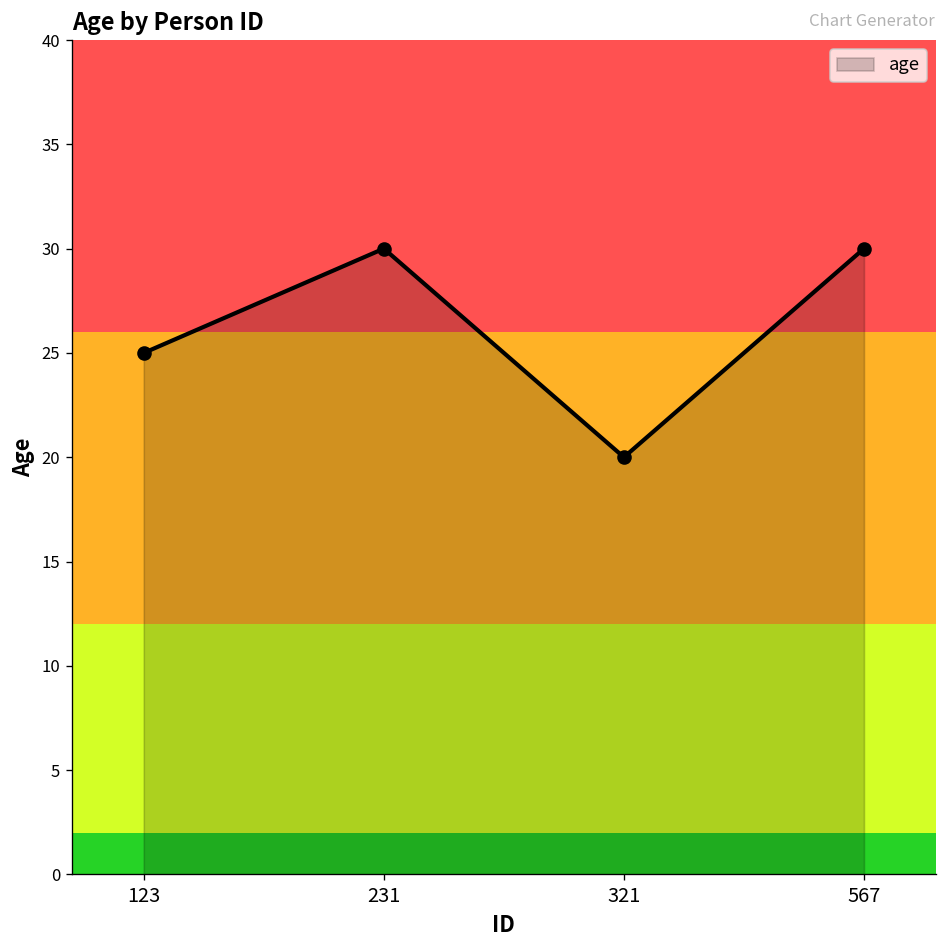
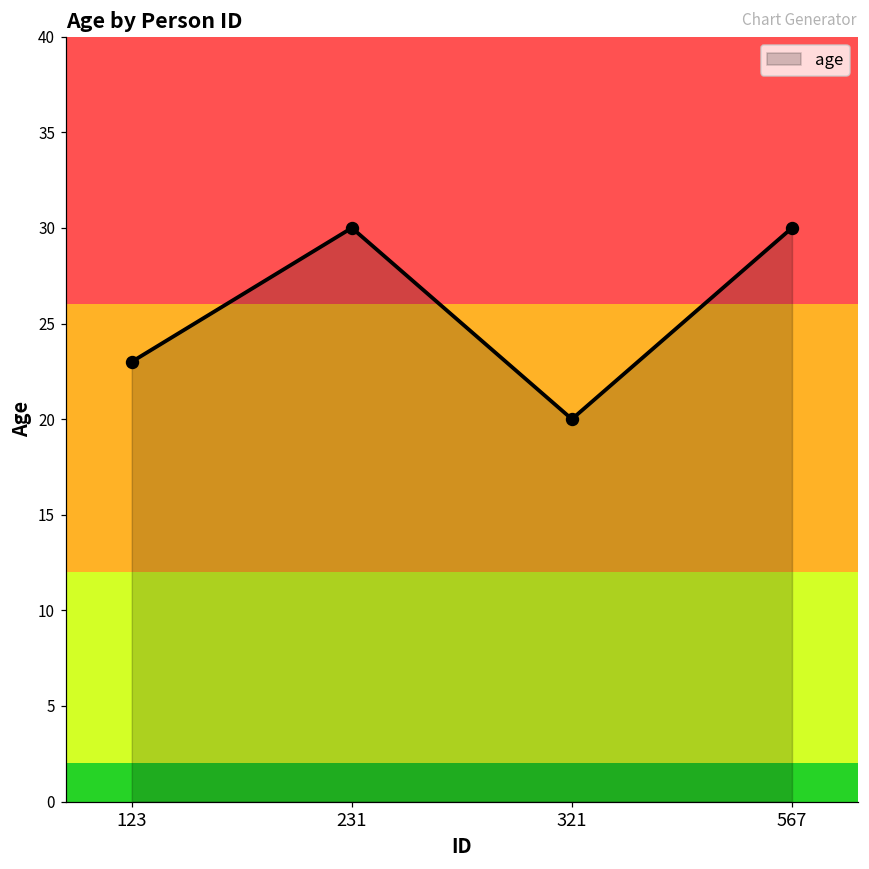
123: 25 -> 23
